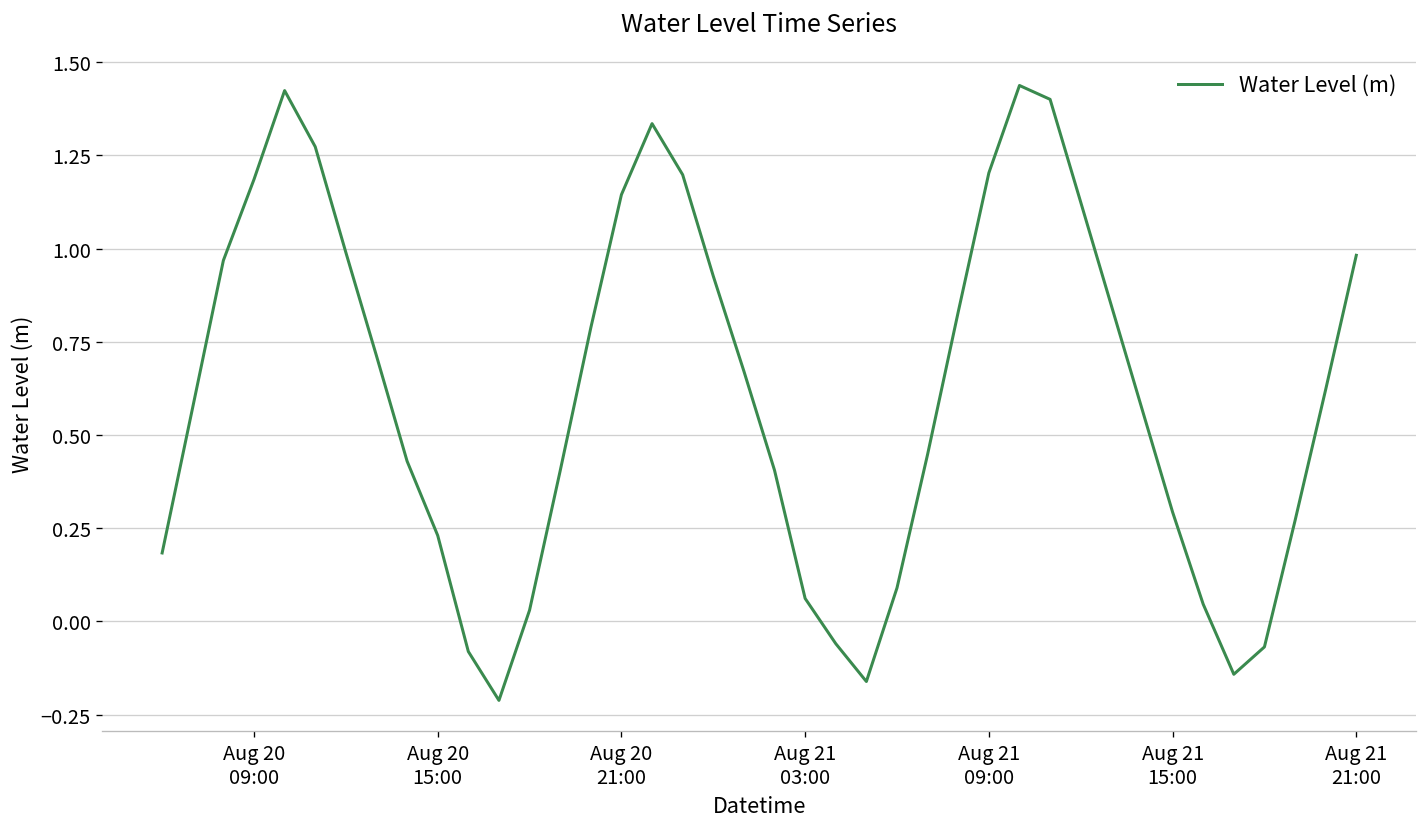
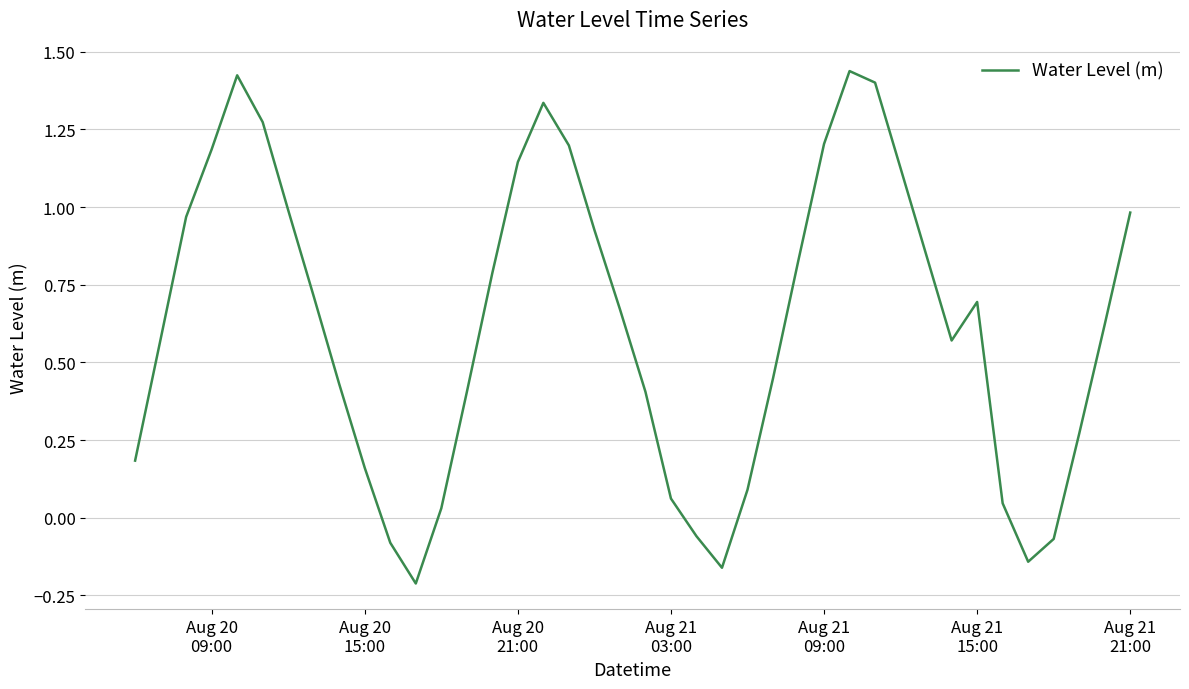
Aug 20 15:00: 0.23 -> 0.16
Aug 21 15:00: 0.29 -> 0.69
